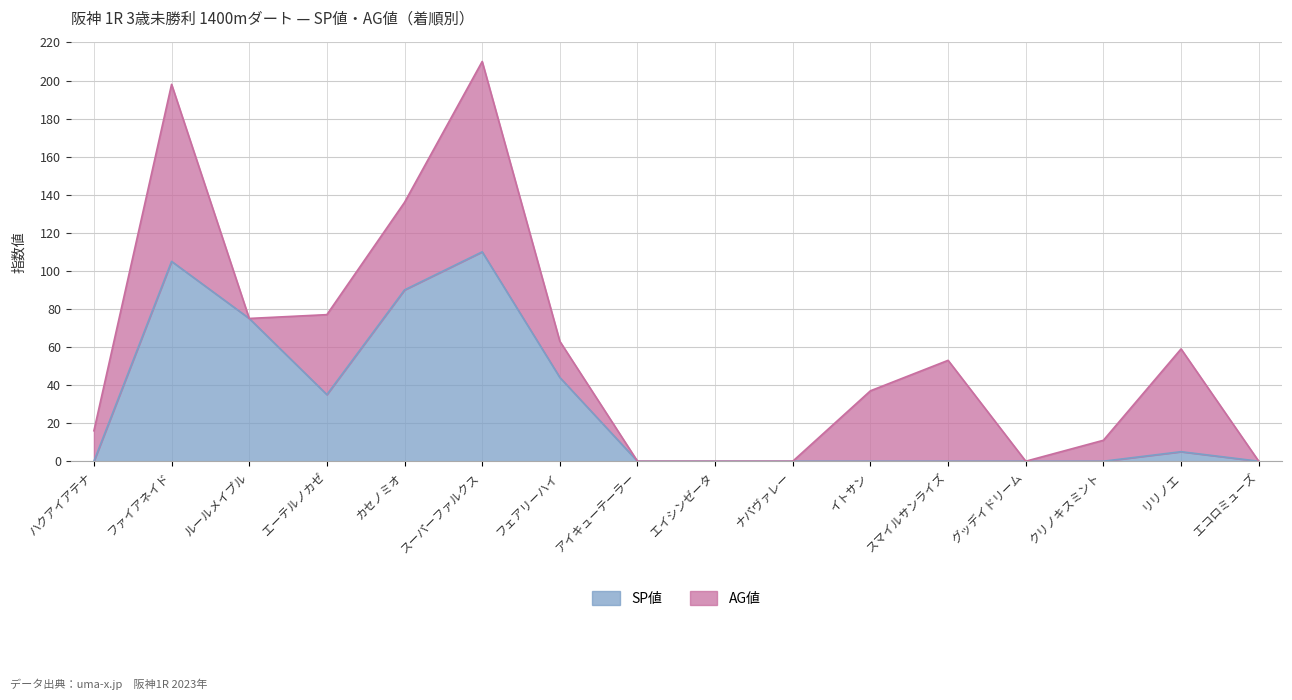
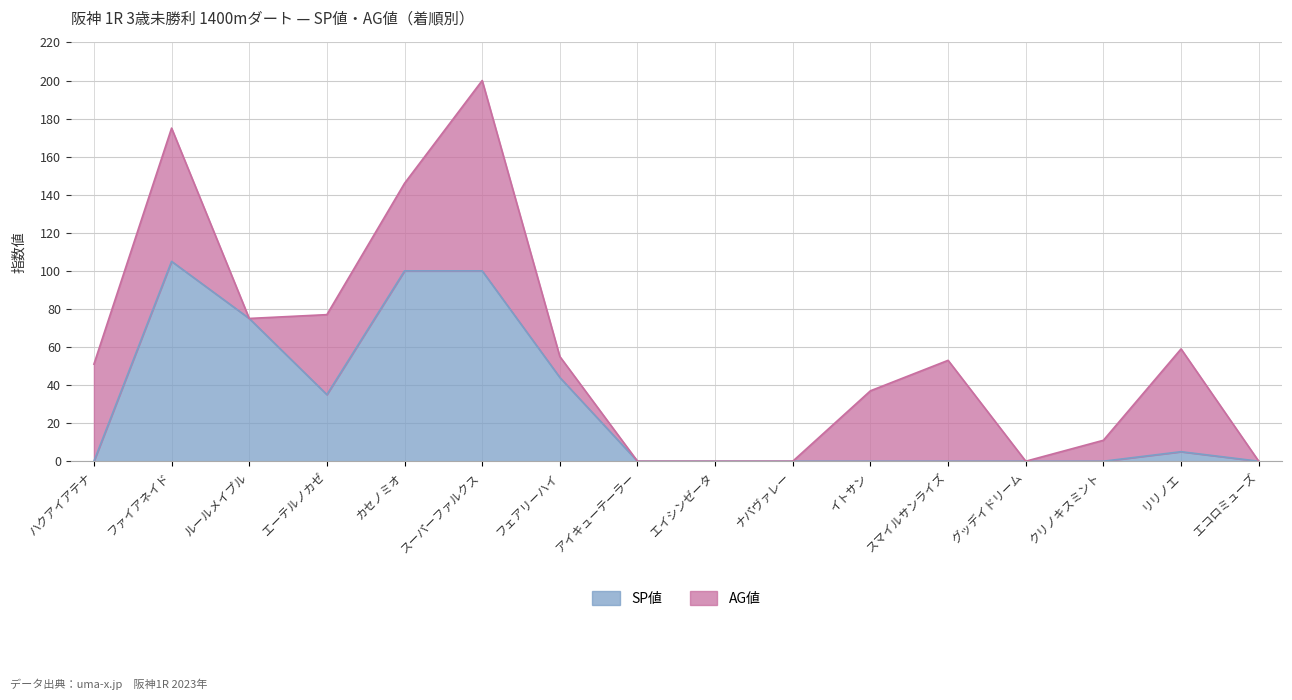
AG値, ハクアイアテナ: 16 -> 51
AG値, ファイアネイド: 93 -> 70
SP値, カセノミオ: 90 -> 100
SP値, スーパーファルクス: 110 -> 100
AG値, フェアリーハイ: 19 -> 11
